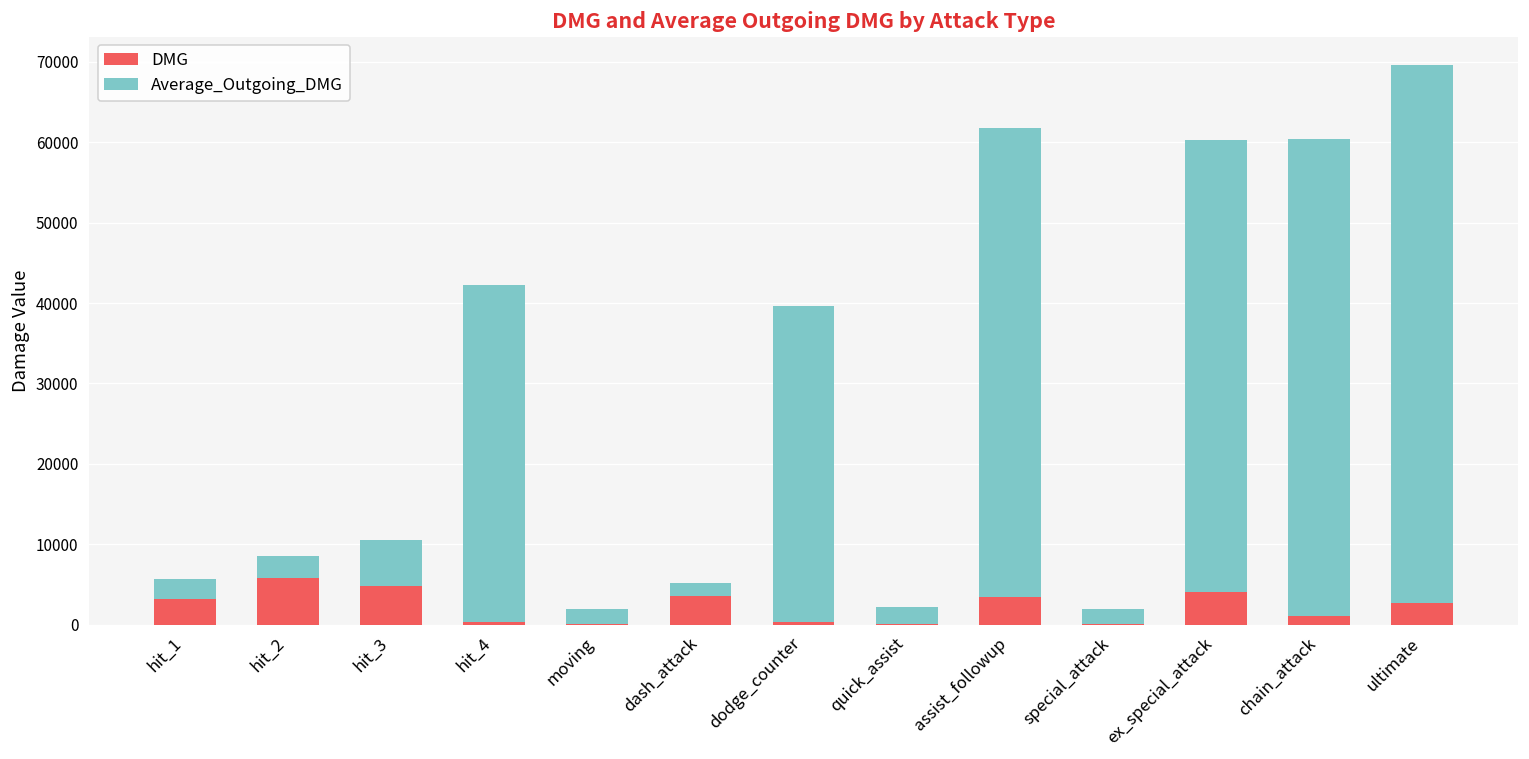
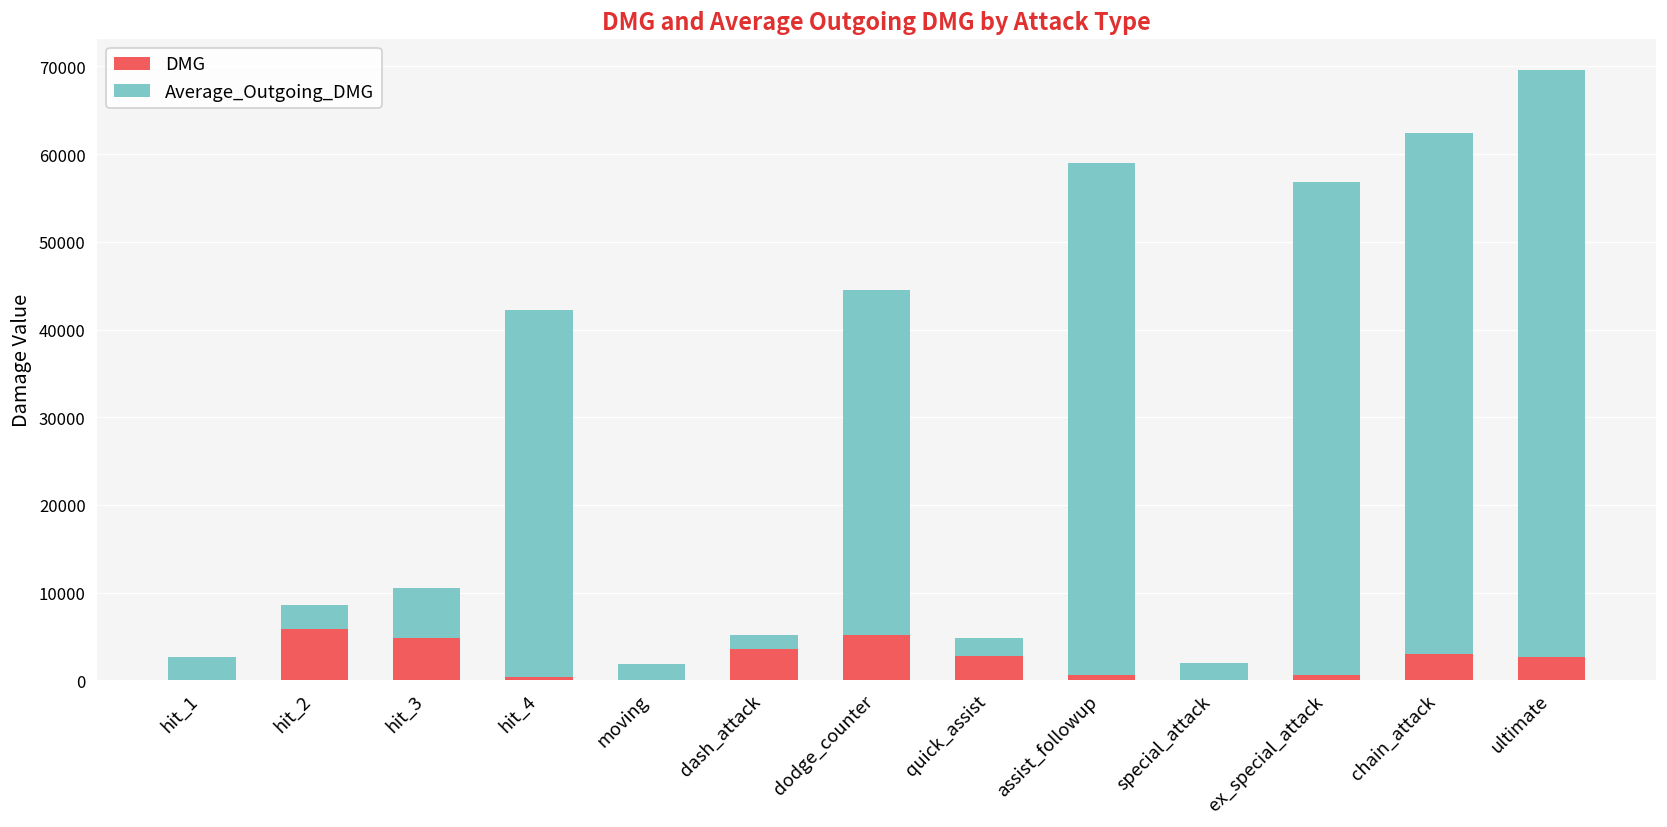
DMG, hit_1: 3000 -> 0
DMG, dodge_counter: 0 -> 5000
DMG, quick_assist: 0 -> 3000
DMG, assist_followup: 3000 -> 1000
DMG, ex_special_attack: 4000 -> 1000
DMG, chain_attack: 1000 -> 3000
